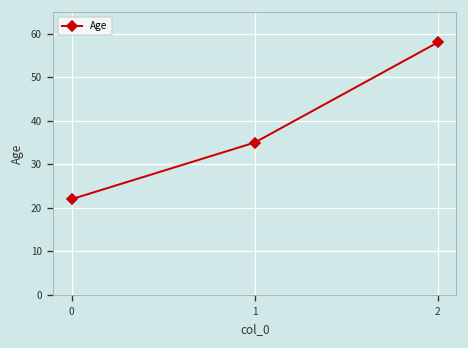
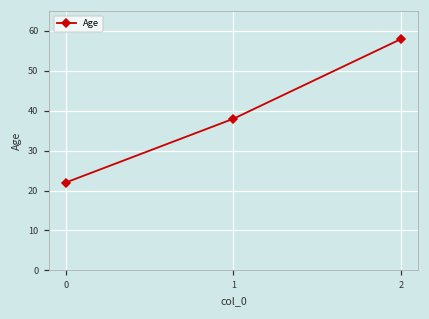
1: 35 -> 38
